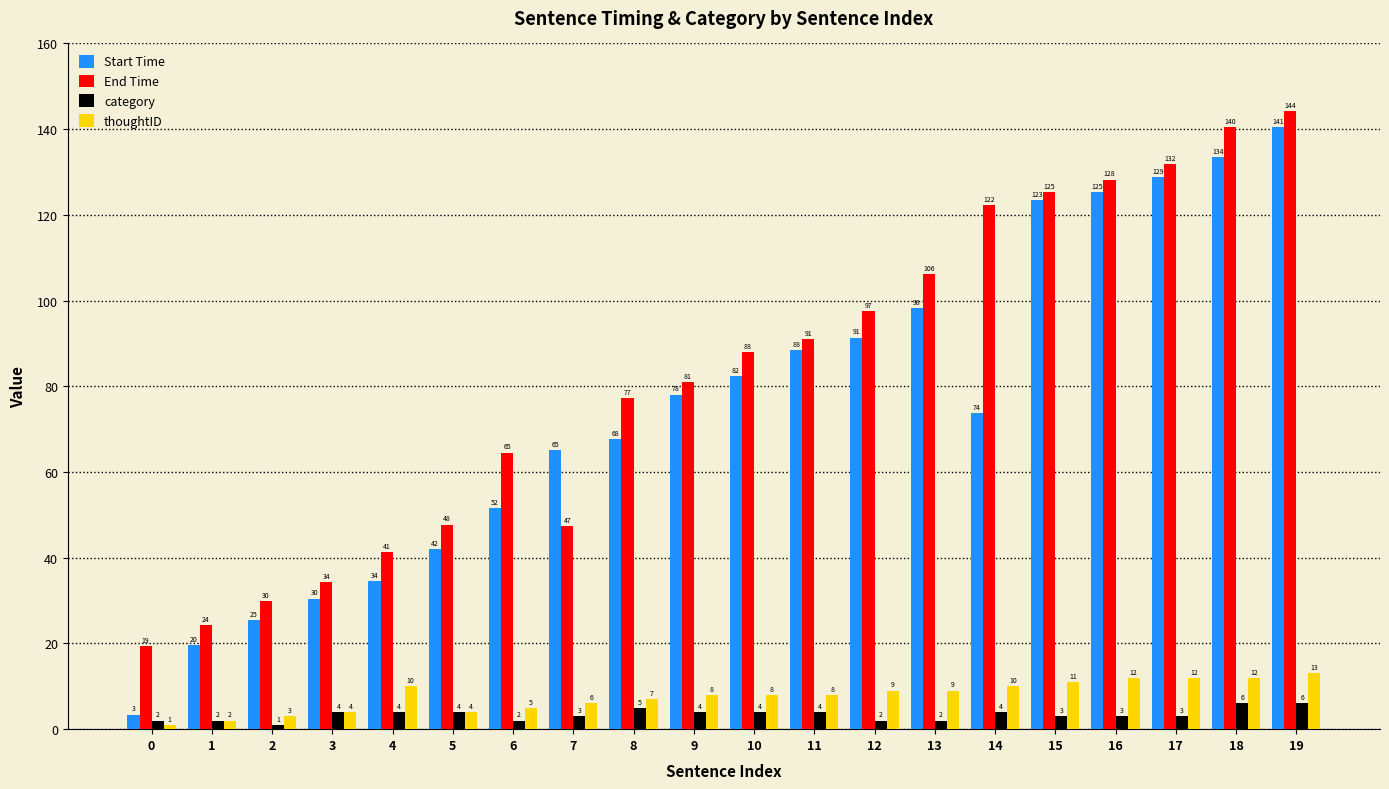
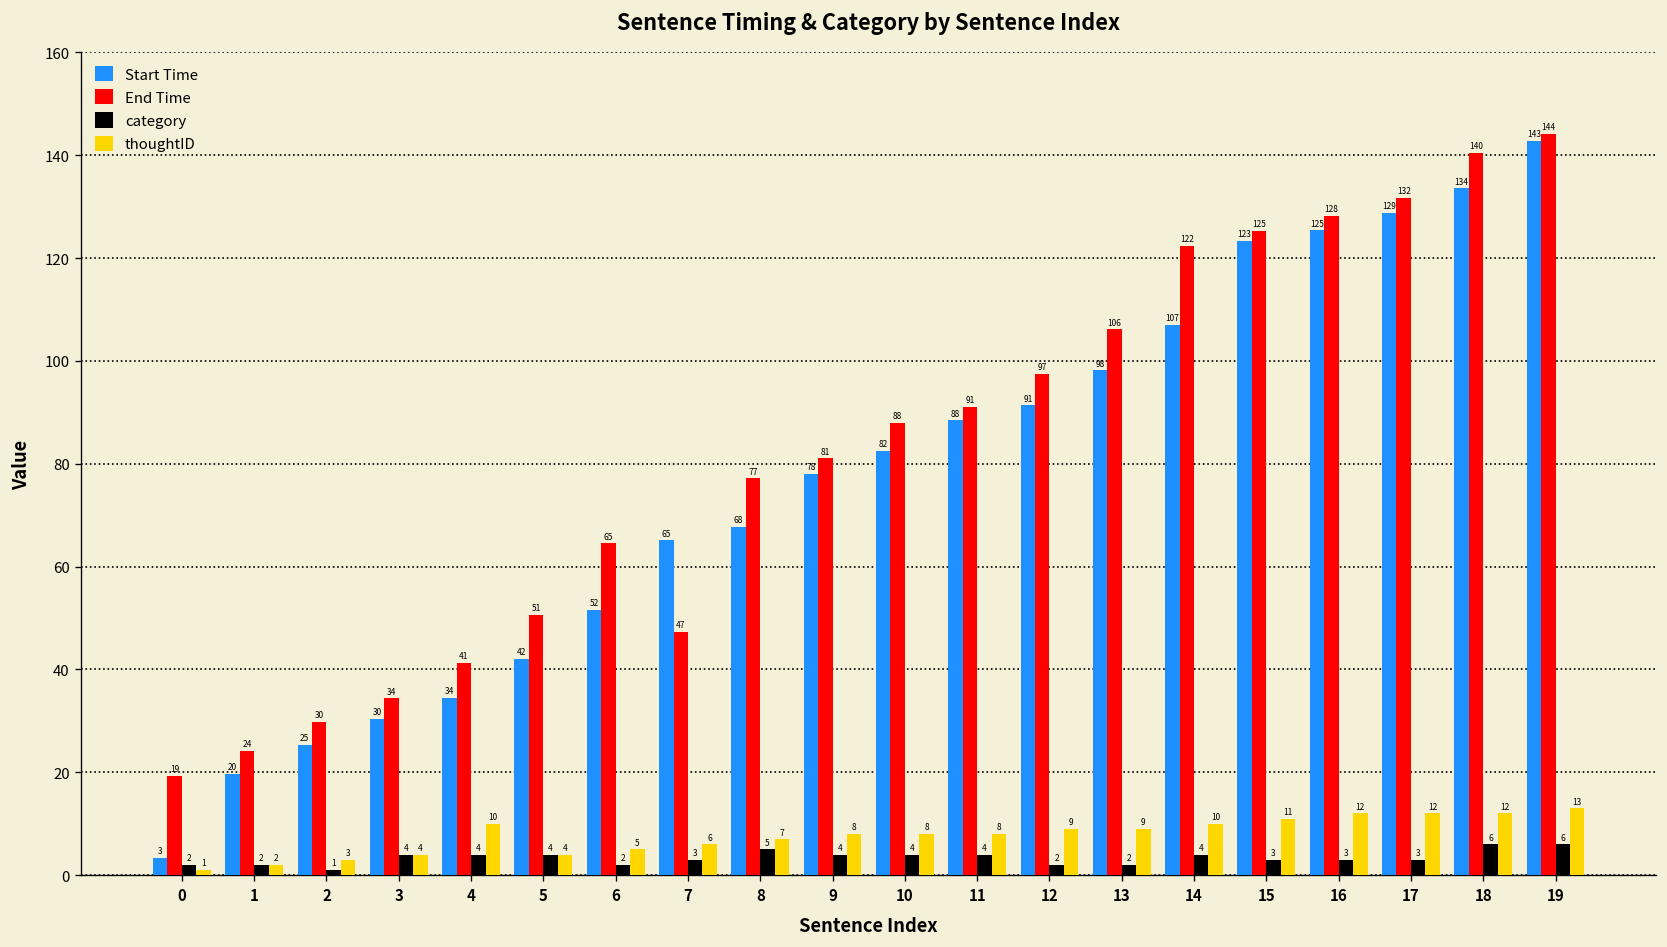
End Time, 5: 48 -> 51
Start Time, 14: 74 -> 107
Start Time, 19: 141 -> 143
